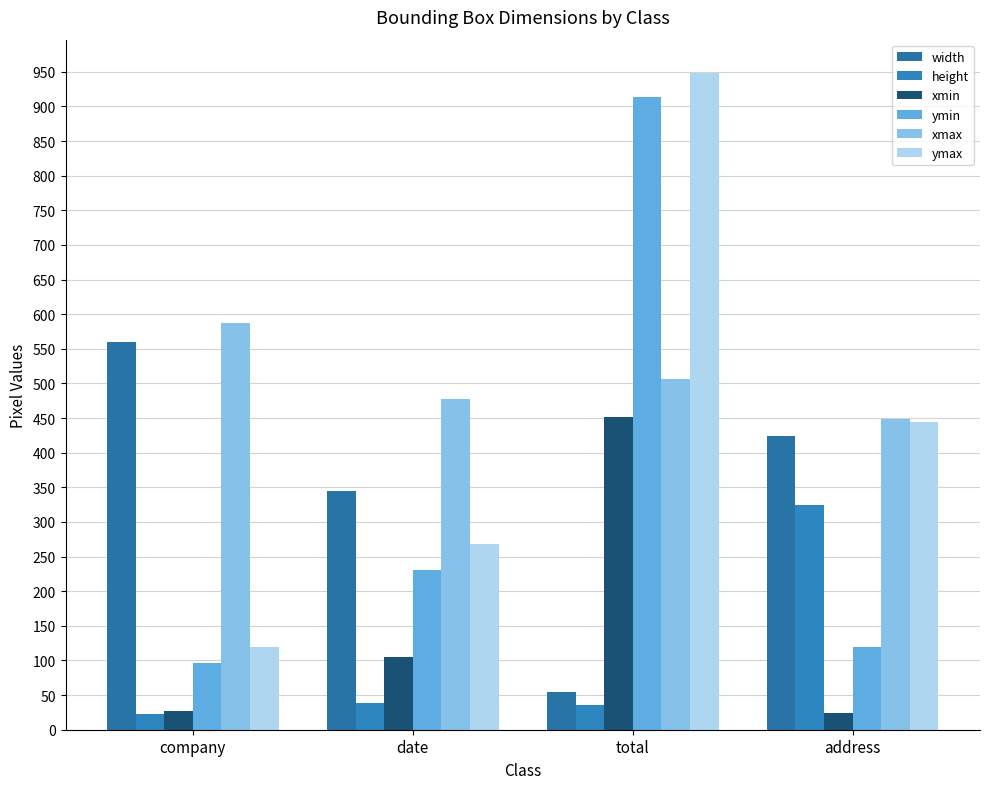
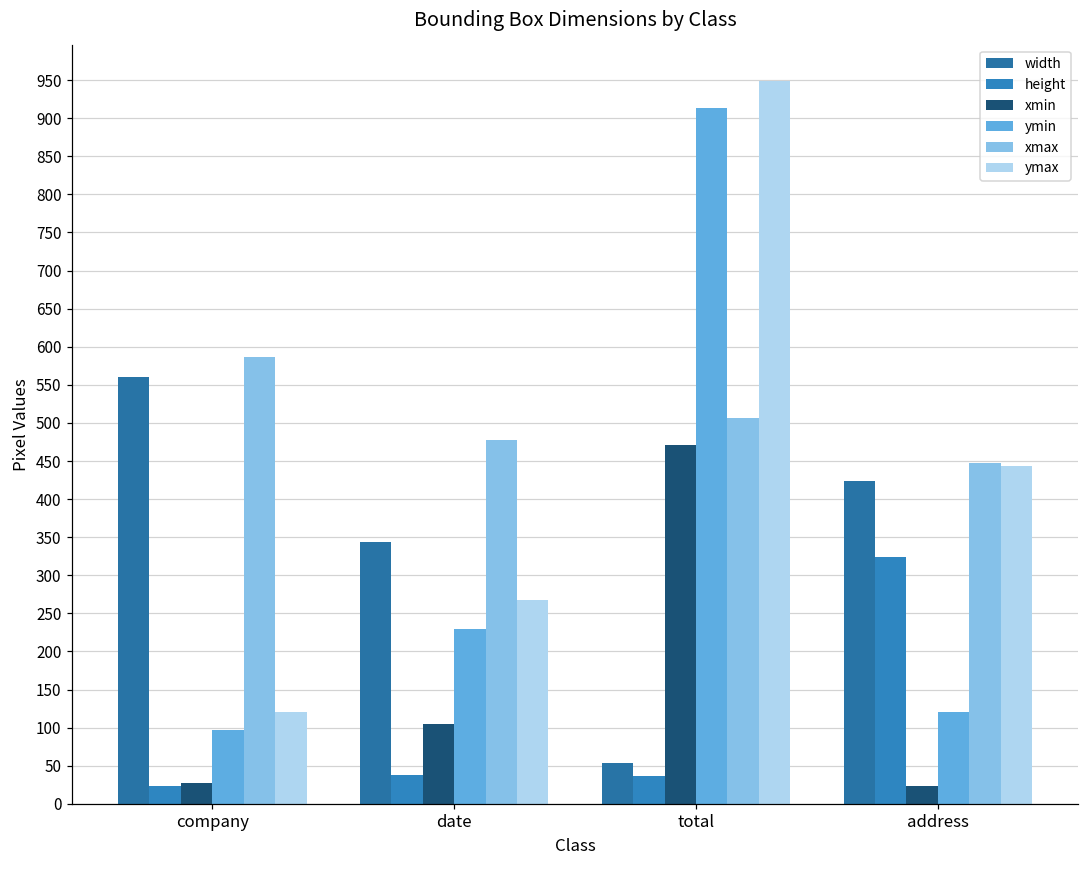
xmin, total: 450 -> 470
